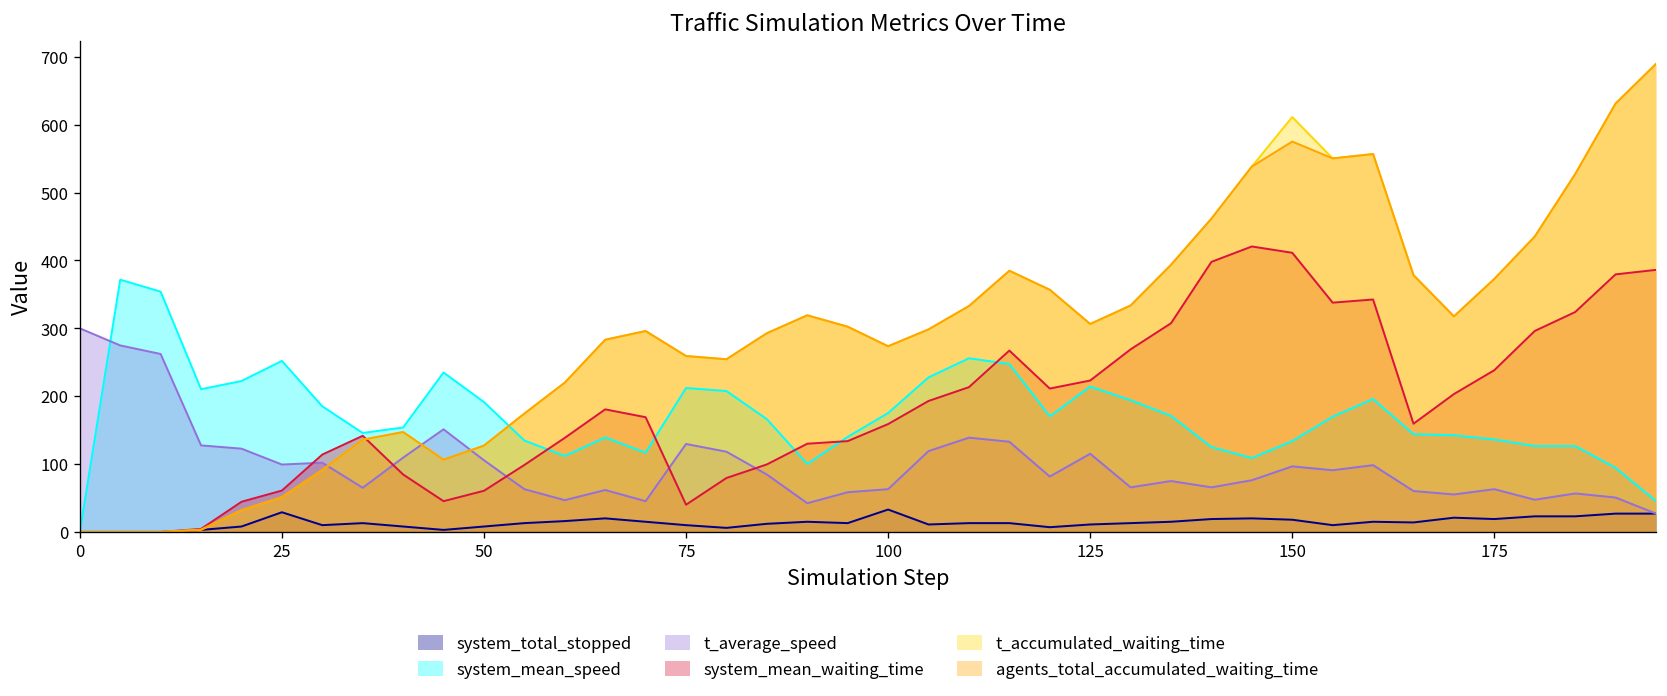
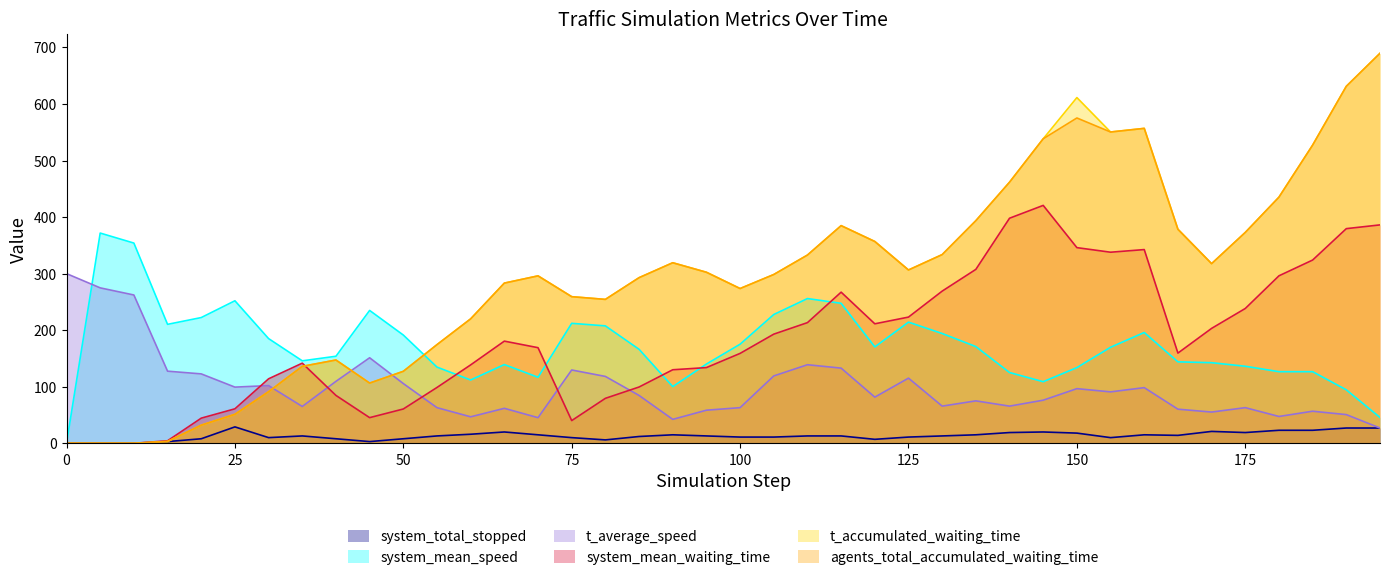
system_total_stopped, 100: 30 -> 10
system_mean_waiting_time, 150: 410 -> 350
